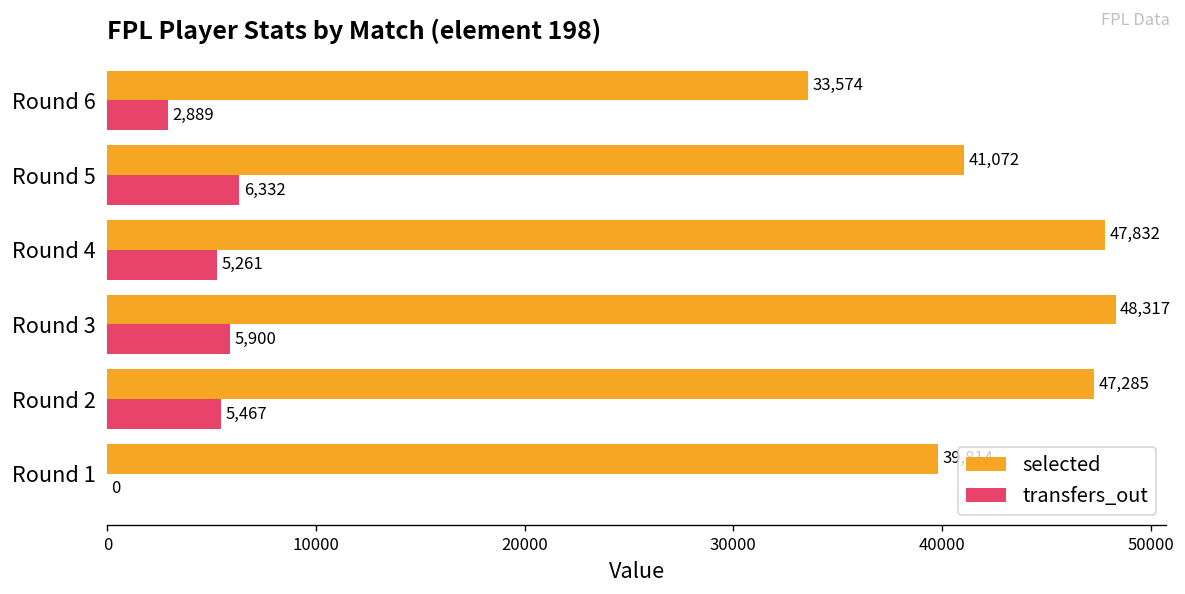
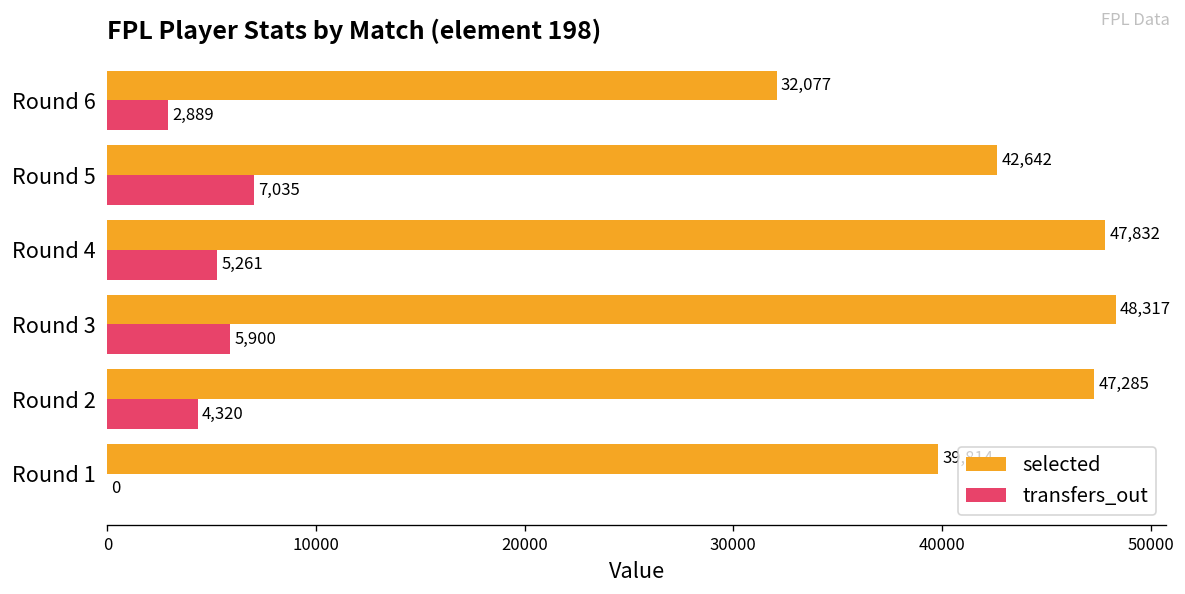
selected, Round 6: 33,574 -> 32,077
selected, Round 5: 41,072 -> 42,642
transfers_out, Round 5: 6,332 -> 7,035
transfers_out, Round 2: 5,467 -> 4,320
